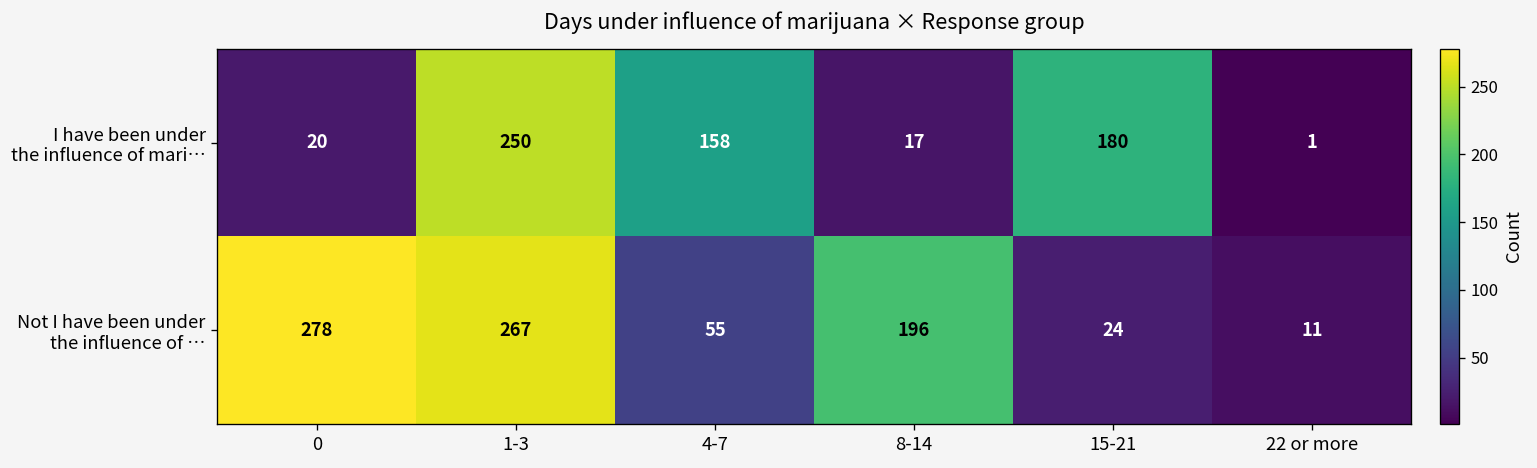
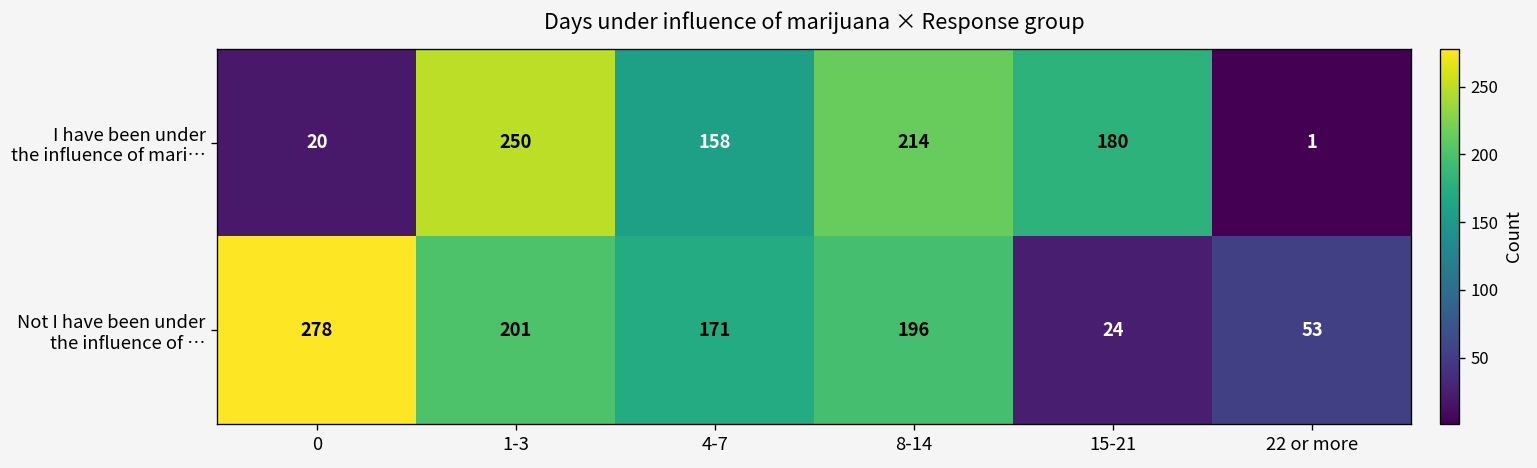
I have been under the influence of mari…, 8-14: 17 -> 214
Not I have been under the influence of …, 1-3: 267 -> 201
Not I have been under the influence of …, 4-7: 55 -> 171
Not I have been under the influence of …, 22 or more: 11 -> 53
